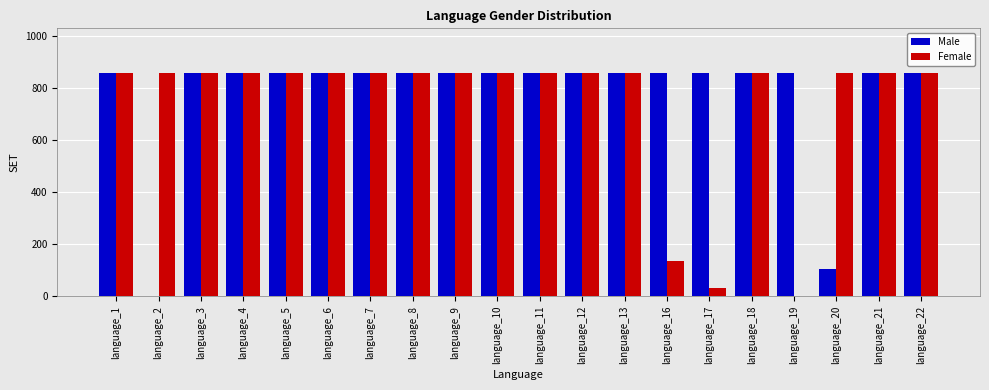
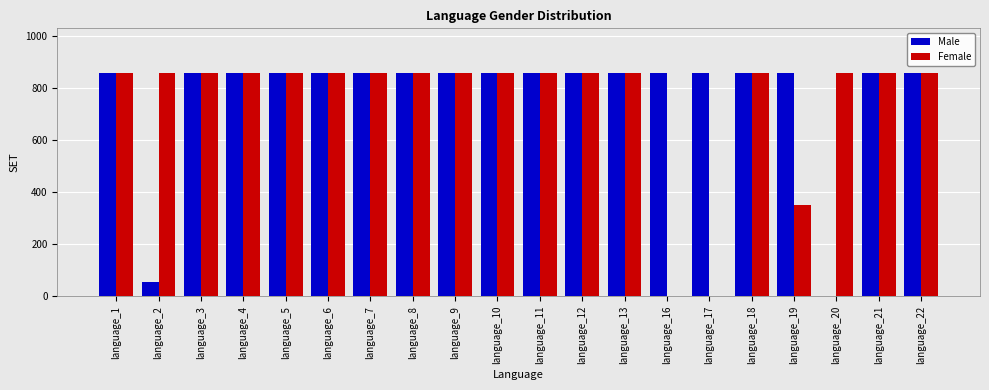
Male, language_2: 0 -> 60
Female, language_16: 130 -> 0
Female, language_17: 30 -> 0
Female, language_19: 0 -> 350
Male, language_20: 100 -> 0
